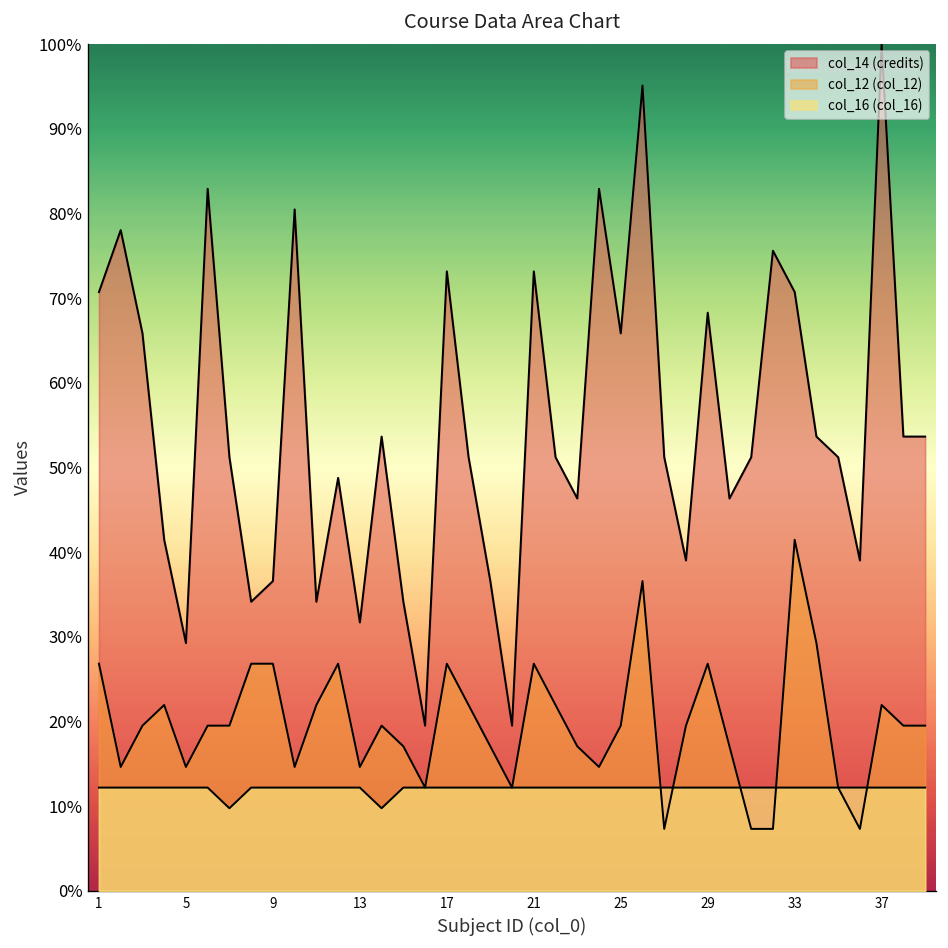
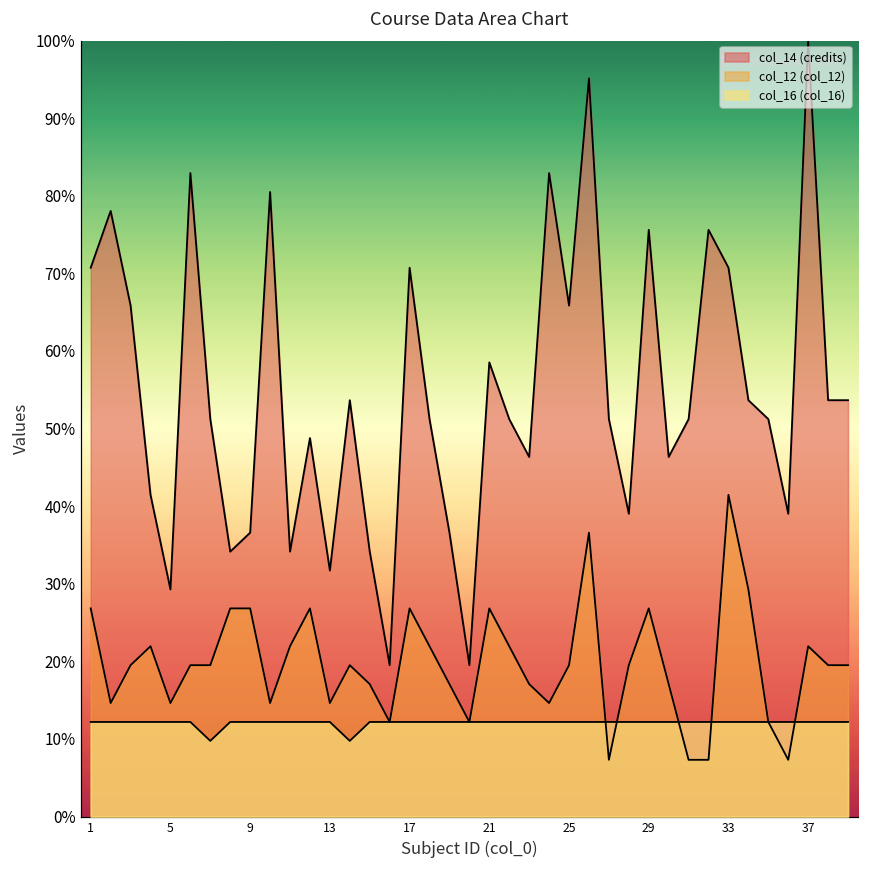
col_14 (credits), 17: 73% -> 71%
col_14 (credits), 21: 73% -> 59%
col_14 (credits), 29: 68% -> 76%
